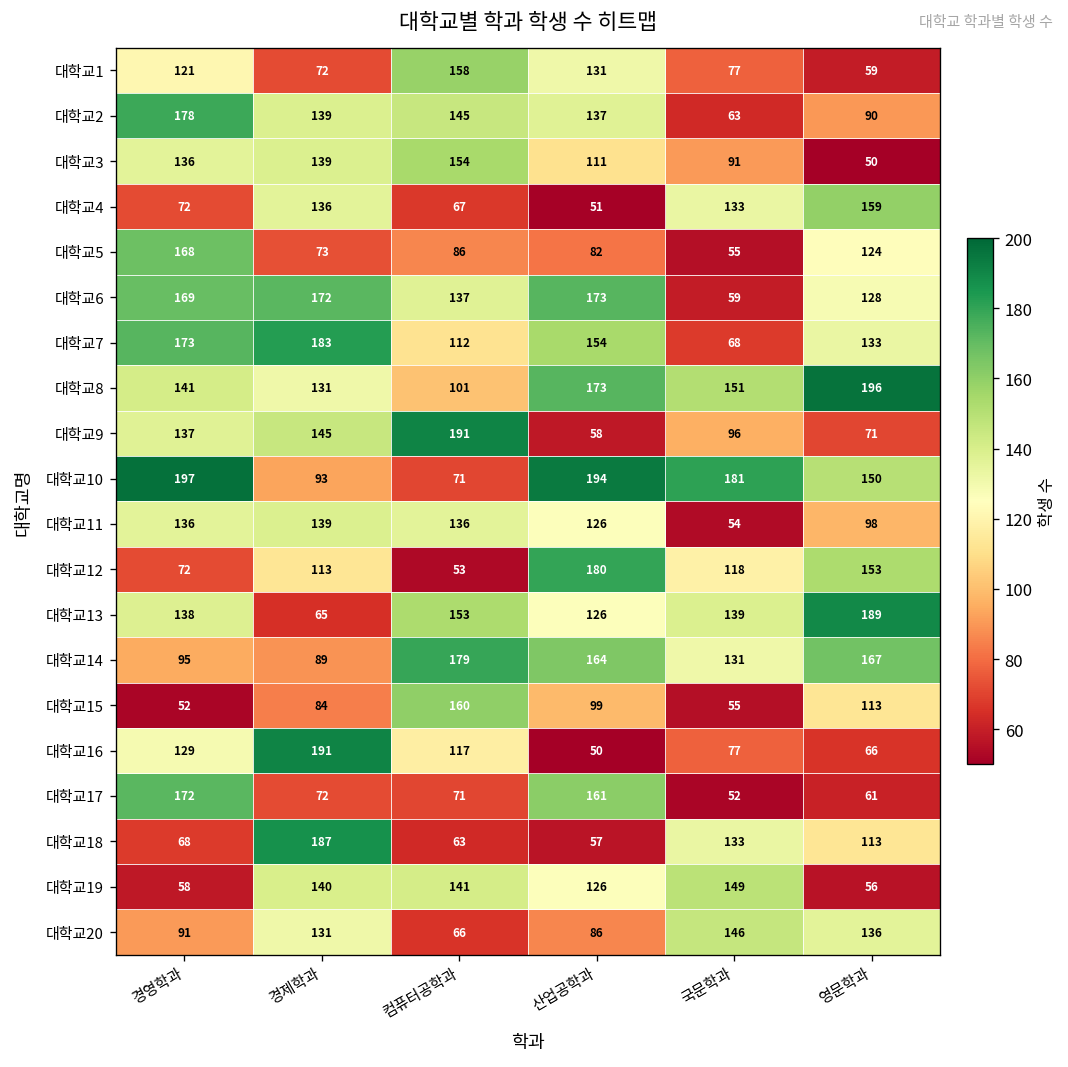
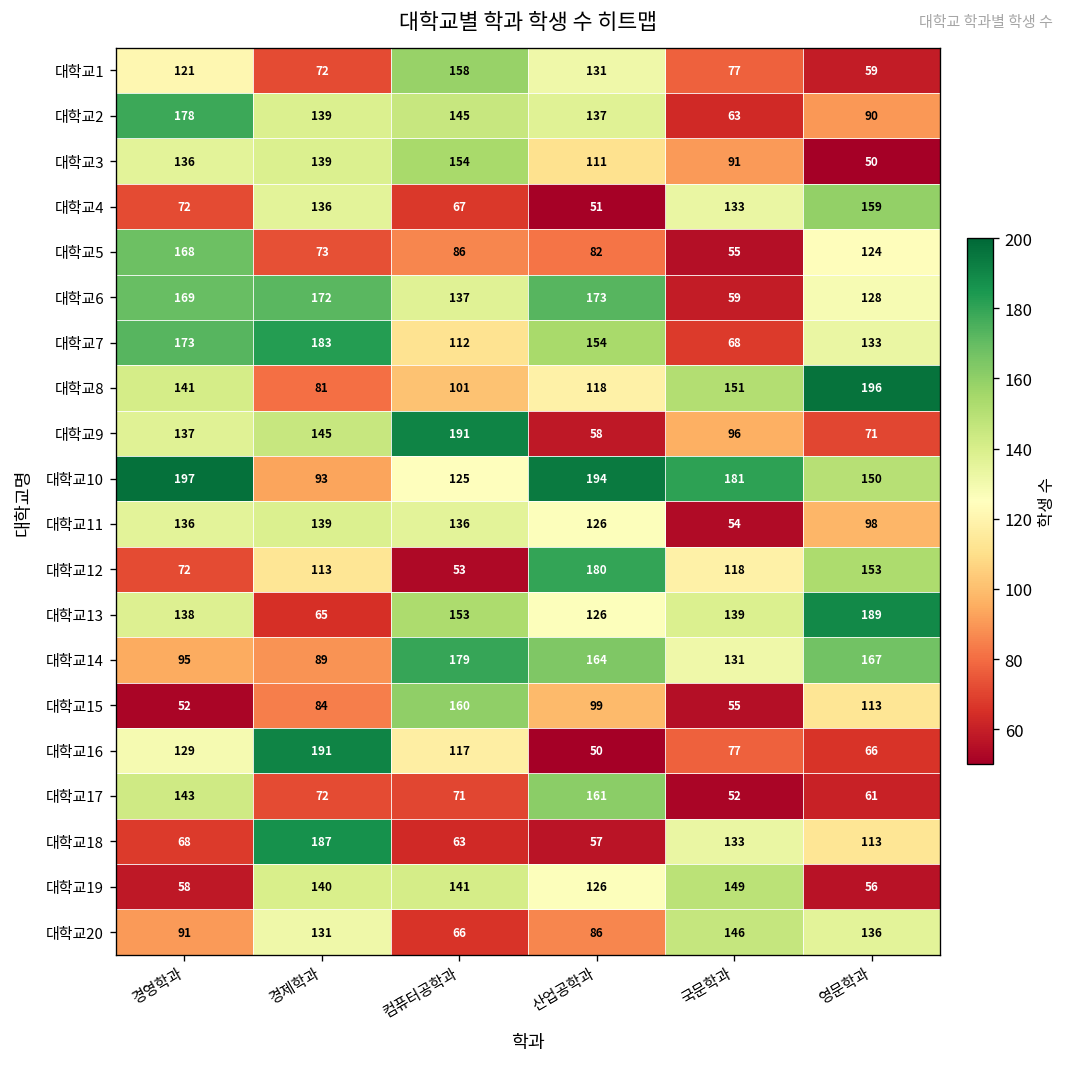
대학교8, 경제학과: 131 -> 81
대학교8, 산업공학과: 173 -> 118
대학교10, 컴퓨터공학과: 71 -> 125
대학교17, 경영학과: 172 -> 143
